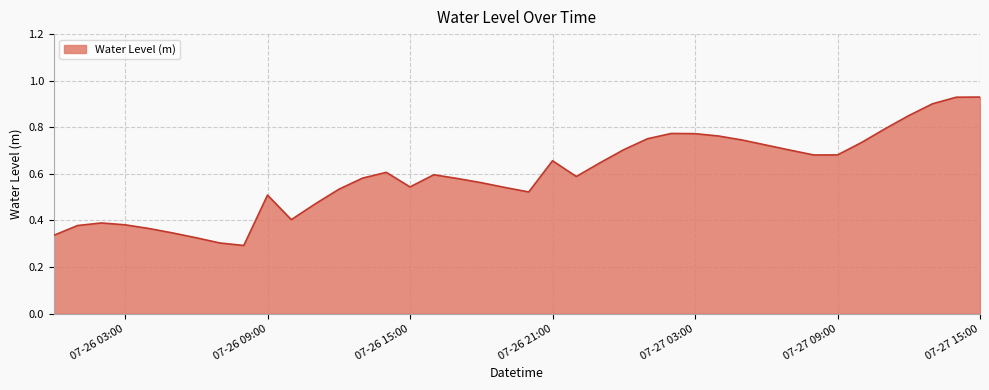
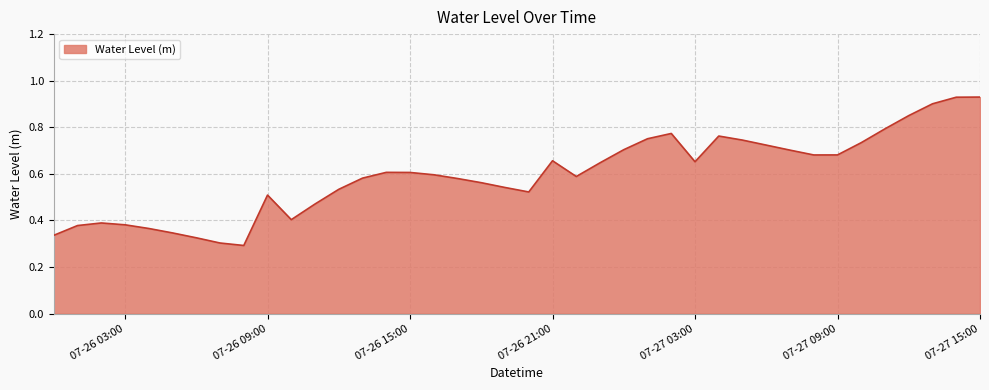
07-26 15:00: 0.54 -> 0.61
07-27 03:00: 0.77 -> 0.65
